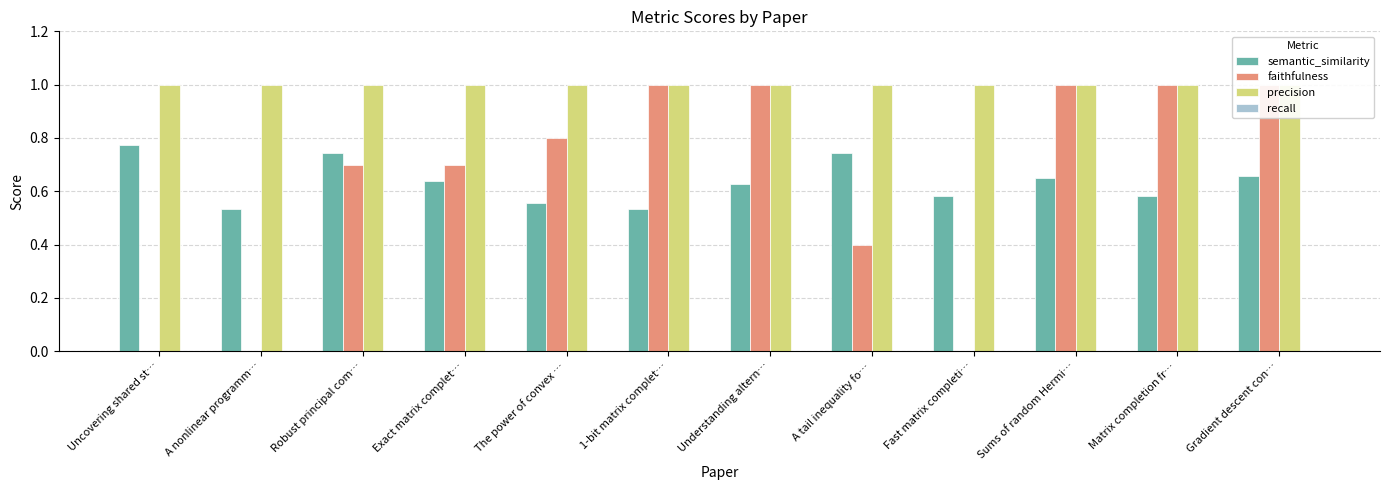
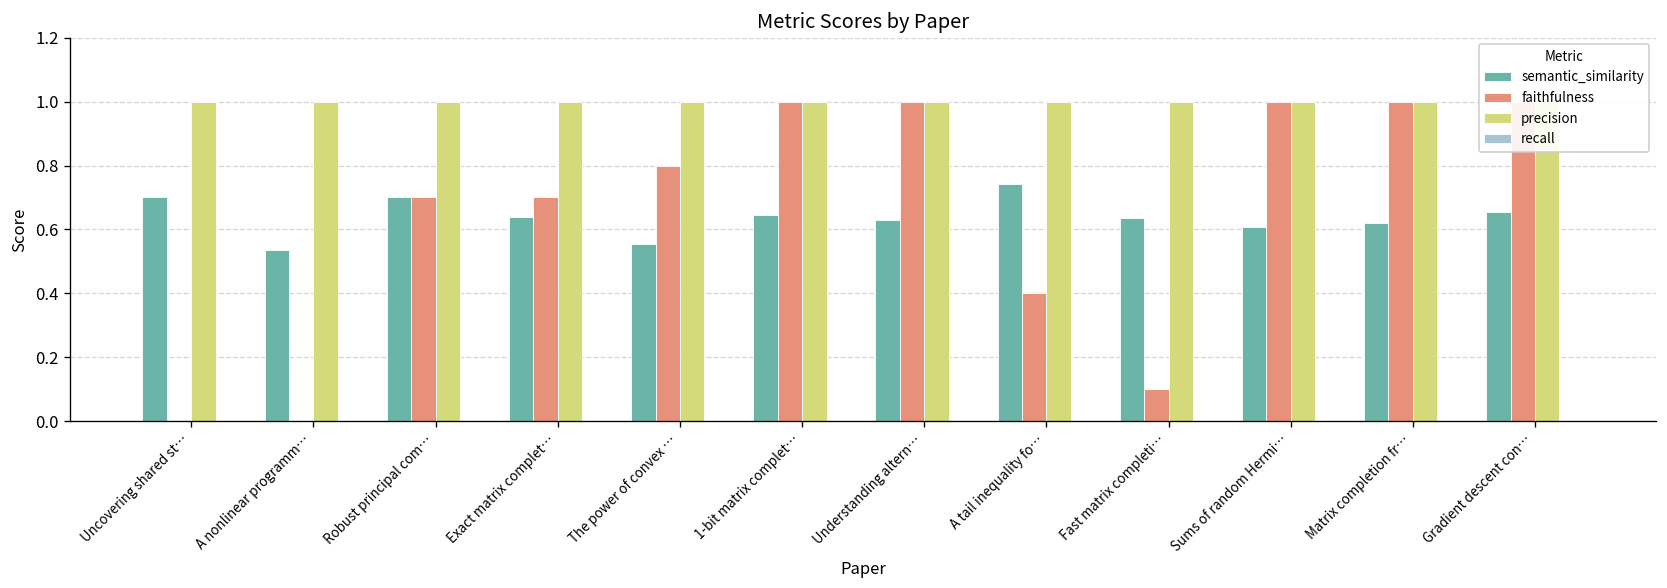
semantic_similarity, Uncovering shared st…: 0.77 -> 0.70
semantic_similarity, Robust principal com…: 0.74 -> 0.70
semantic_similarity, 1-bit matrix complet…: 0.53 -> 0.65
semantic_similarity, Fast matrix completi…: 0.58 -> 0.63
faithfulness, Fast matrix completi…: 0.0 -> 0.1
semantic_similarity, Sums of random Hermi…: 0.65 -> 0.61
semantic_similarity, Matrix completion fr…: 0.58 -> 0.62
